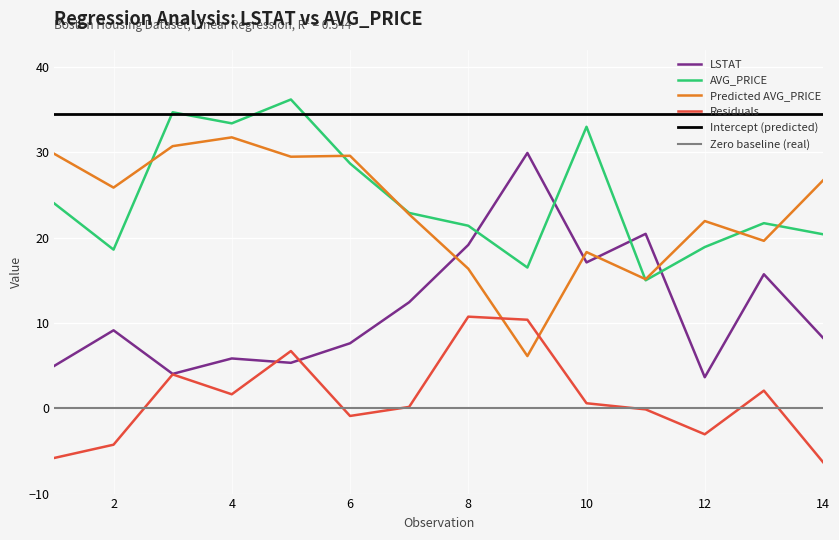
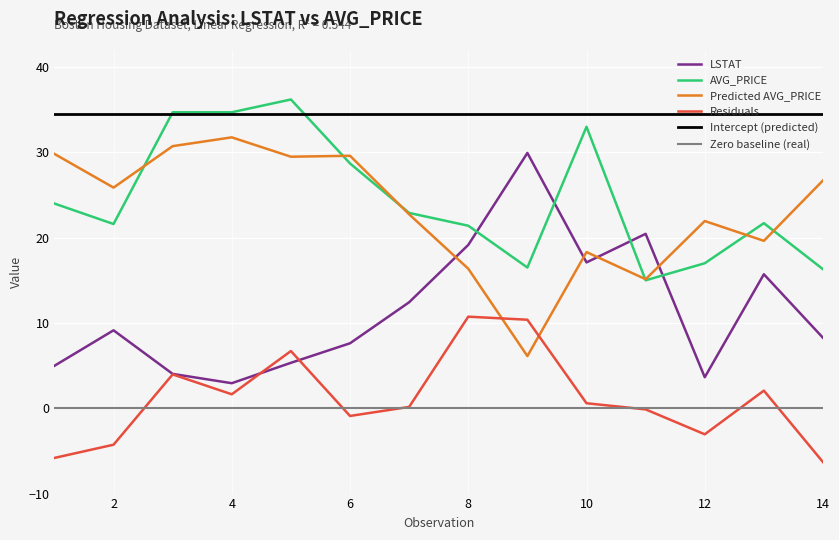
AVG_PRICE, 2: 19 -> 22
LSTAT, 4: 6 -> 3
AVG_PRICE, 4: 33 -> 35
AVG_PRICE, 12: 19 -> 17
AVG_PRICE, 14: 20 -> 16
